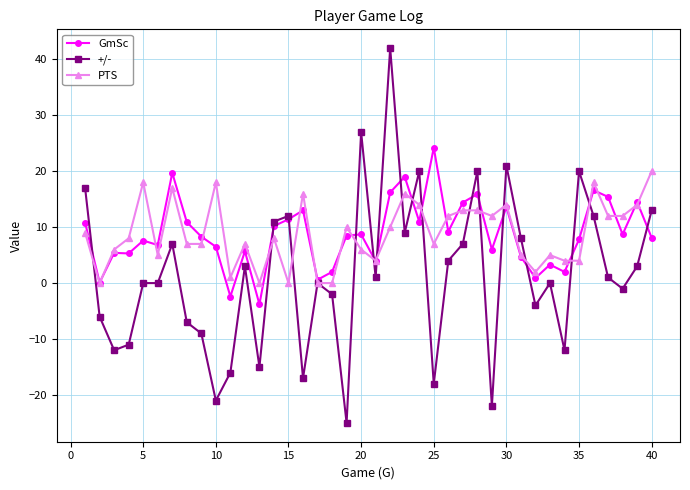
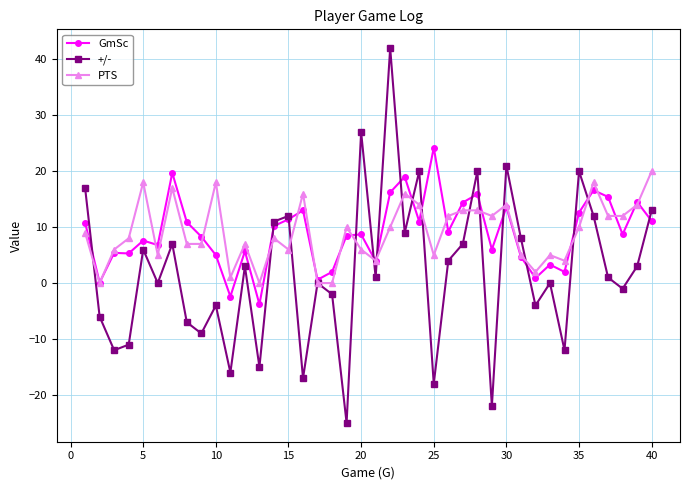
+/-, 5: 0 -> 6
GmSc, 10: 7 -> 5
+/-, 10: -21 -> -4
PTS, 15: 0 -> 6
PTS, 25: 7 -> 5
GmSc, 35: 8 -> 13
PTS, 35: 4 -> 10
GmSc, 40: 8 -> 11
